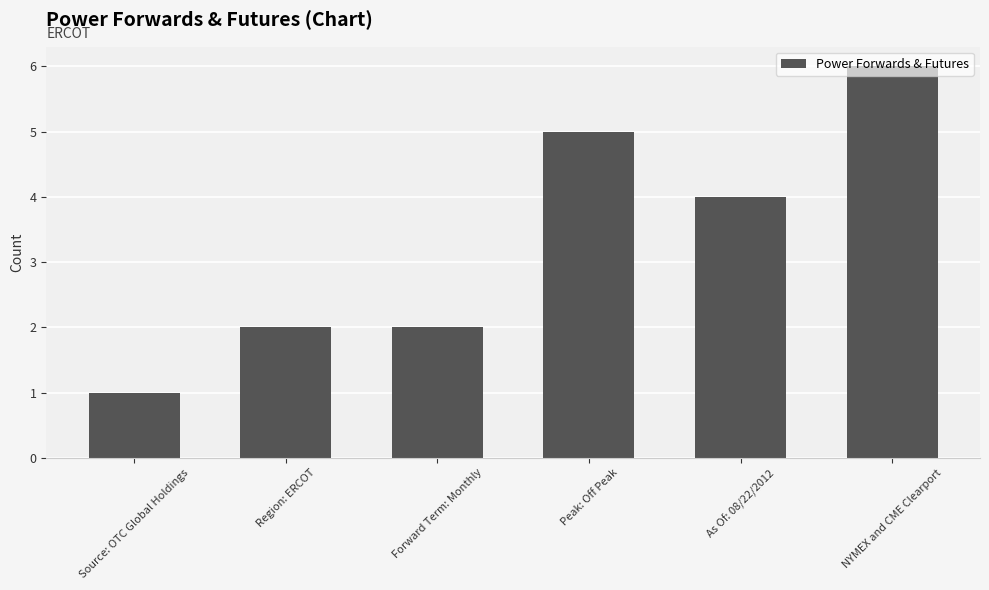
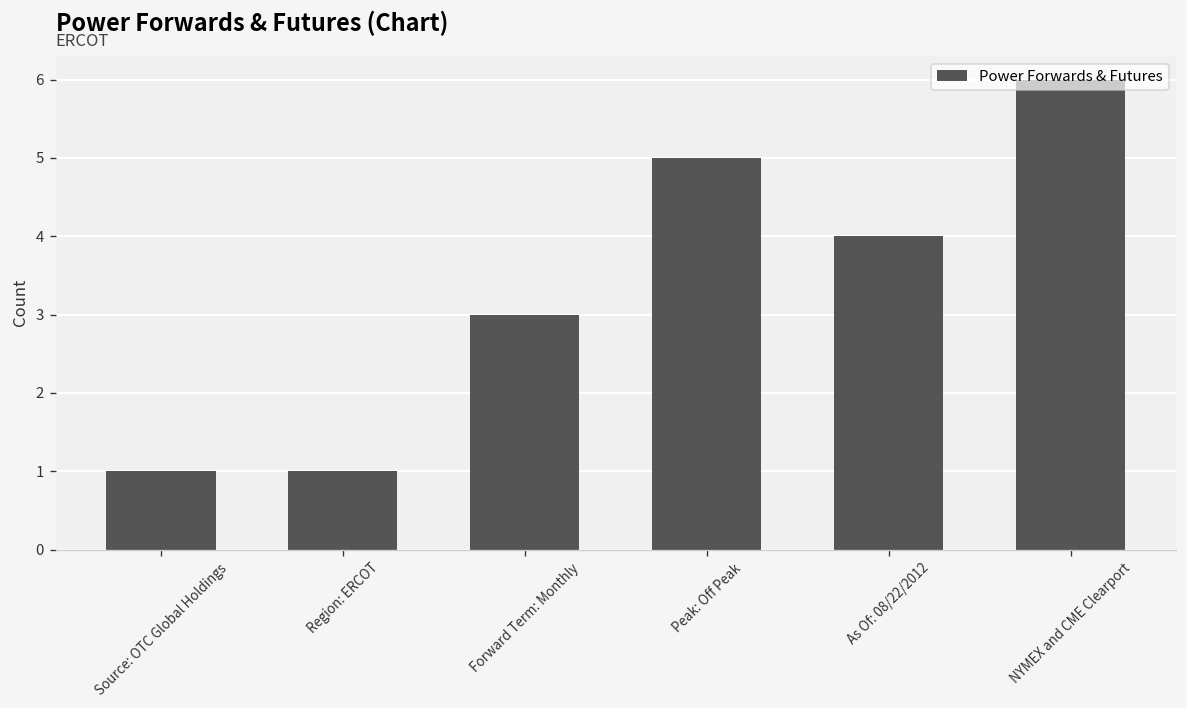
Region: ERCOT: 2 -> 1
Forward Term: Monthly: 2 -> 3
